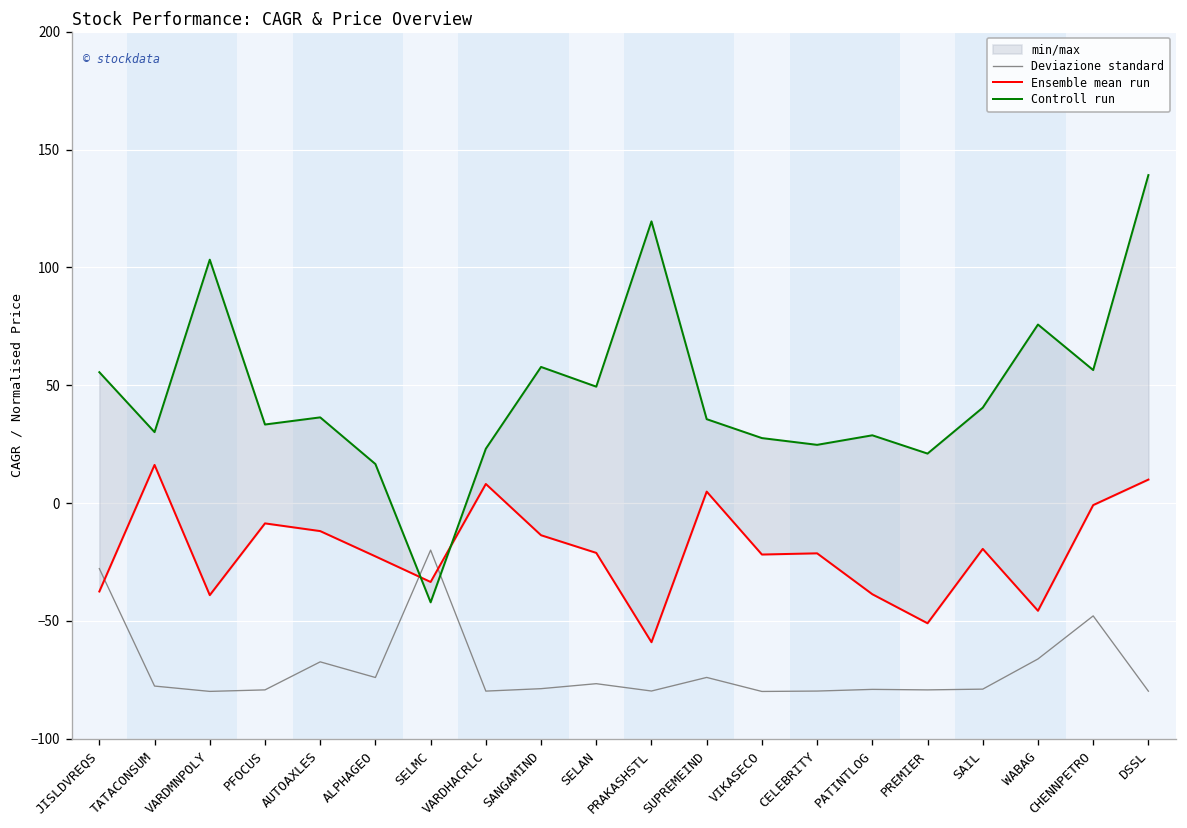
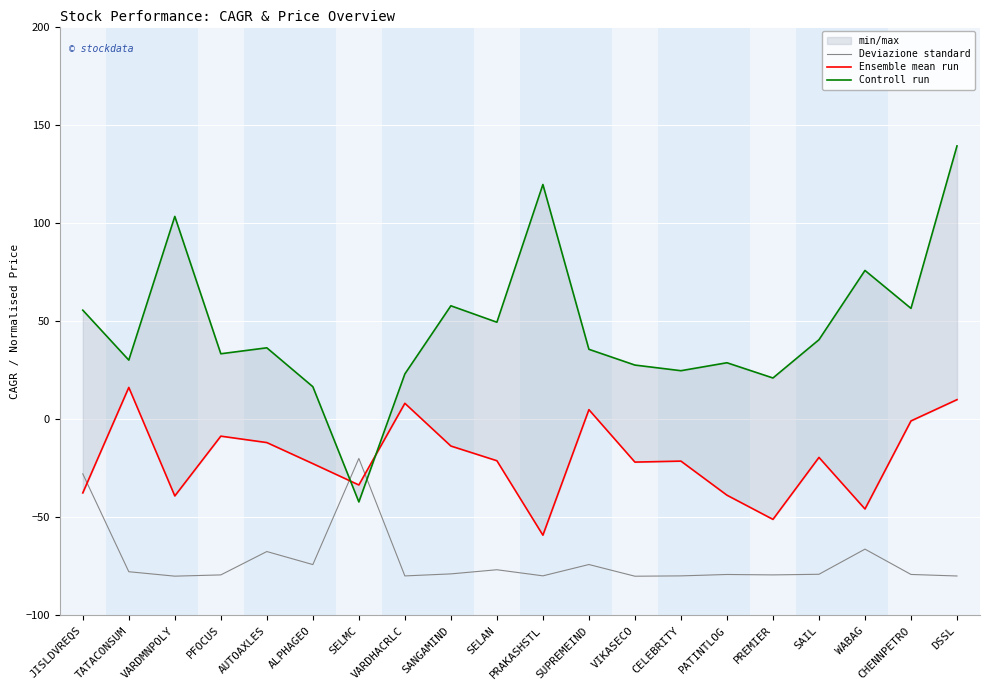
Deviazione standard, CHENNPETRO: -48 -> -79
